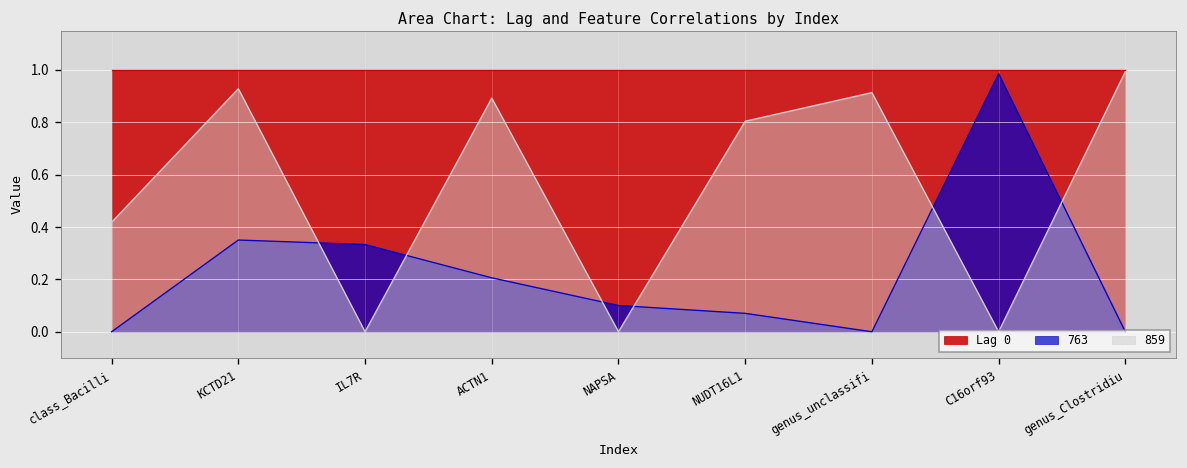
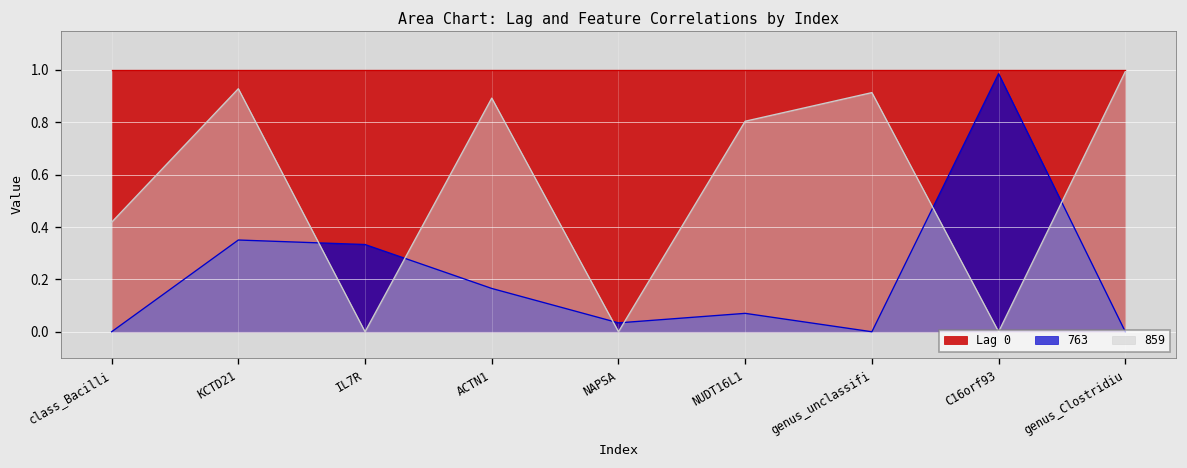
763, ACTN1: 0.21 -> 0.17
763, NAPSA: 0.10 -> 0.03
